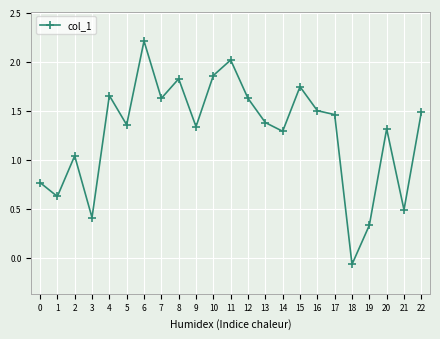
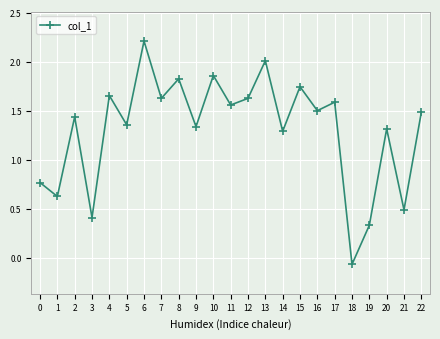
2: 1.0 -> 1.4
11: 2.0 -> 1.6
13: 1.4 -> 2.0
17: 1.5 -> 1.6
